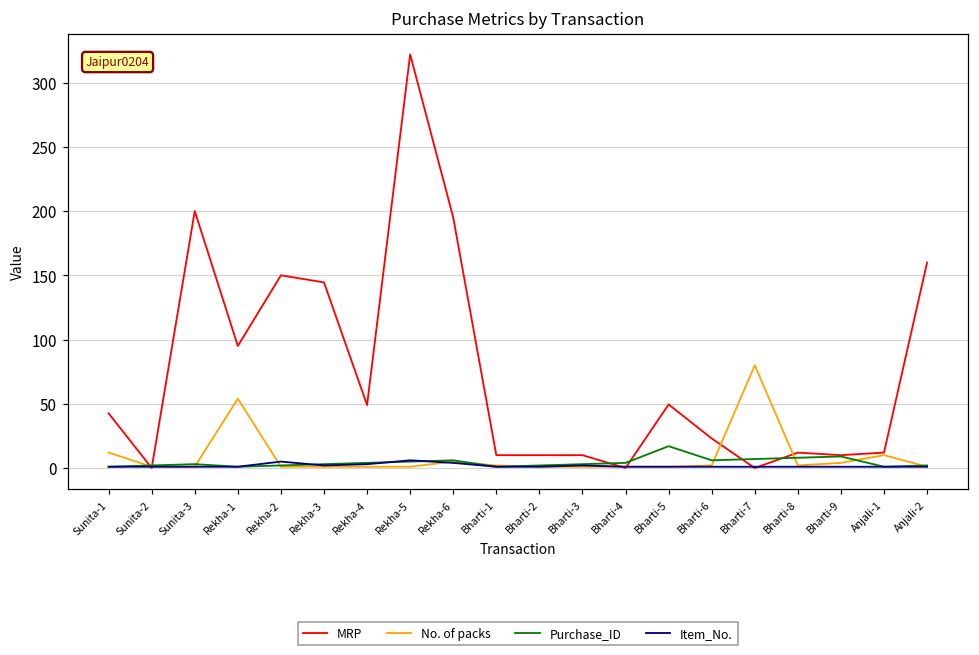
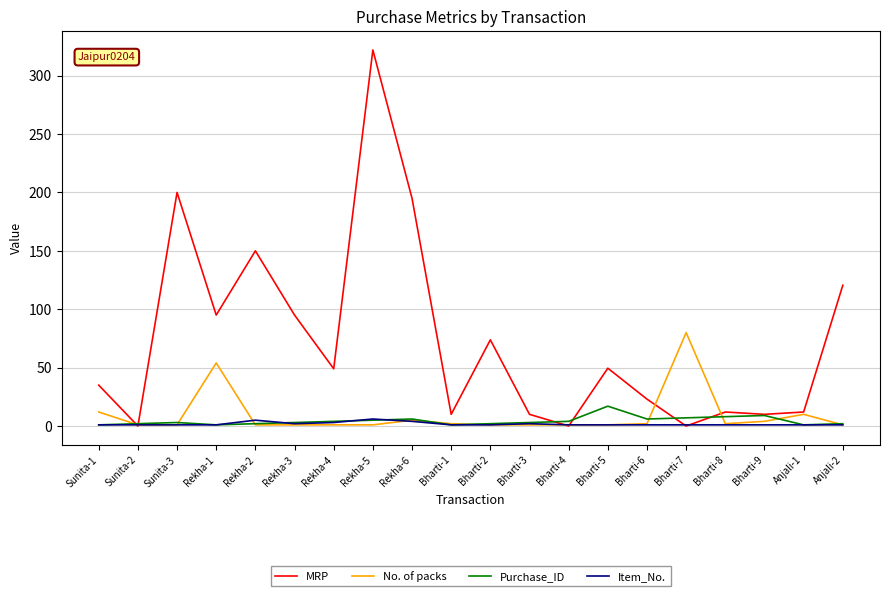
MRP, Sunita-1: 43 -> 35
MRP, Rekha-3: 145 -> 95
MRP, Bharti-2: 10 -> 74
MRP, Anjali-2: 160 -> 121
